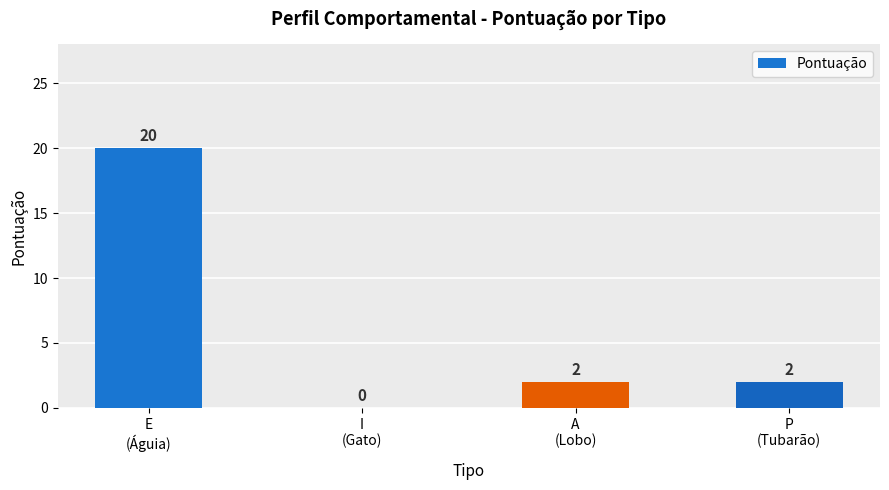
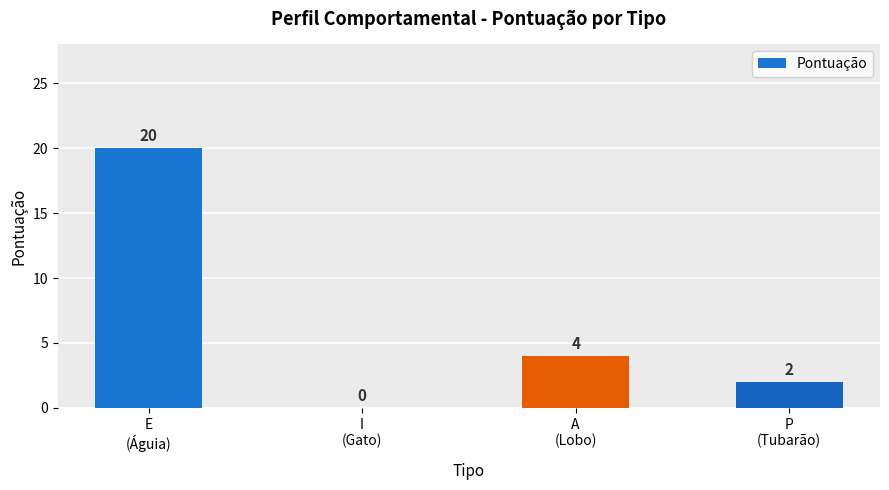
A (Lobo): 2 -> 4
